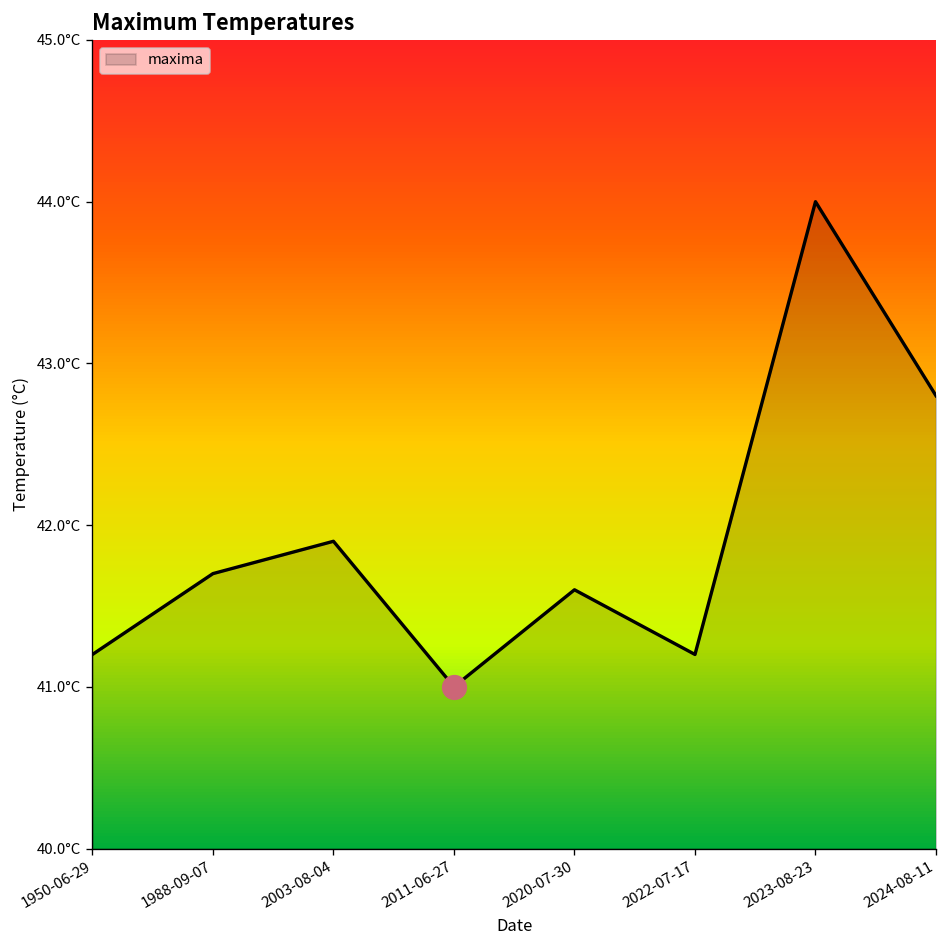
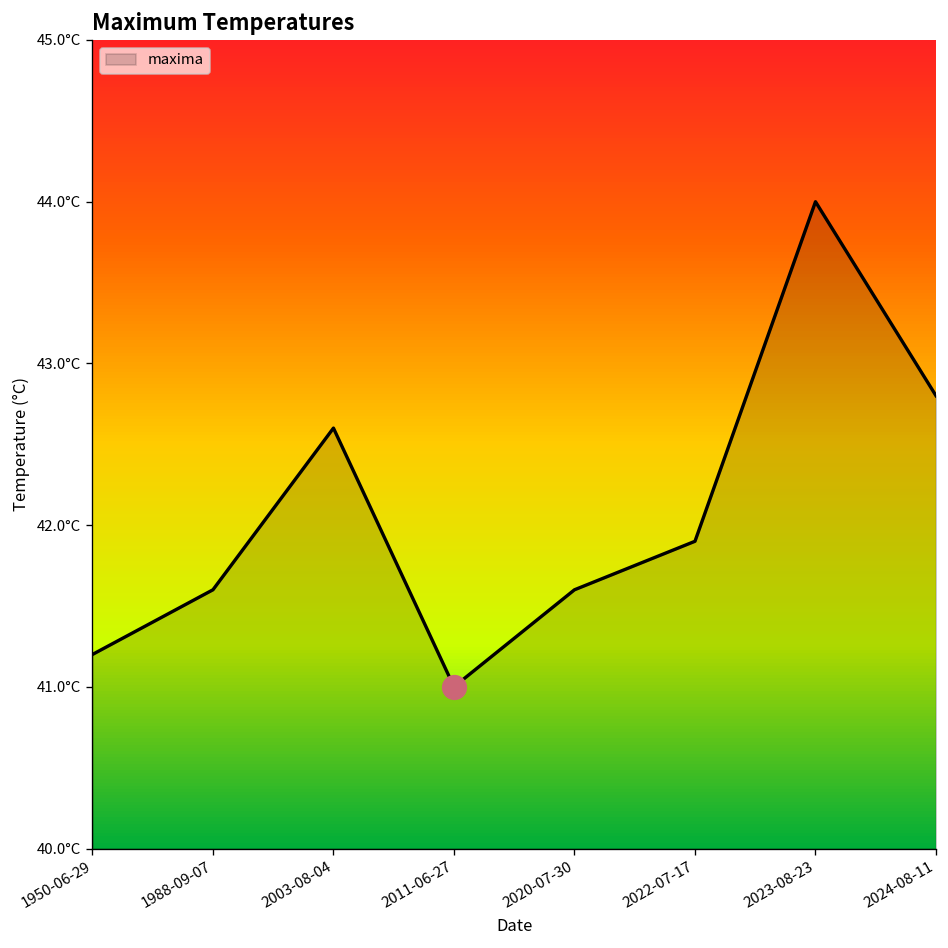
maxima, 1988-09-07: 41.7°C -> 41.6°C
maxima, 2003-08-04: 41.9°C -> 42.6°C
maxima, 2022-07-17: 41.2°C -> 41.9°C
